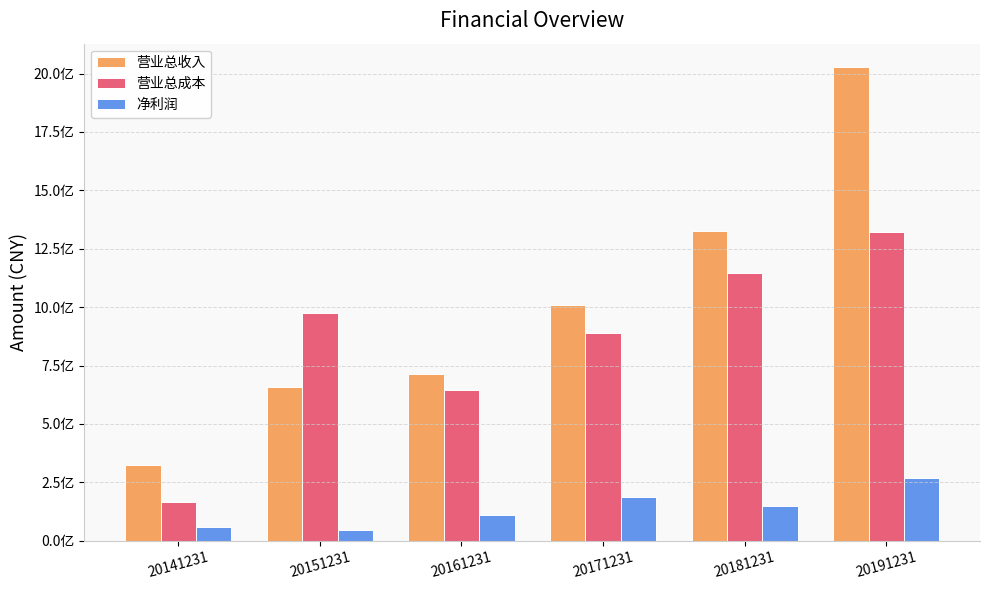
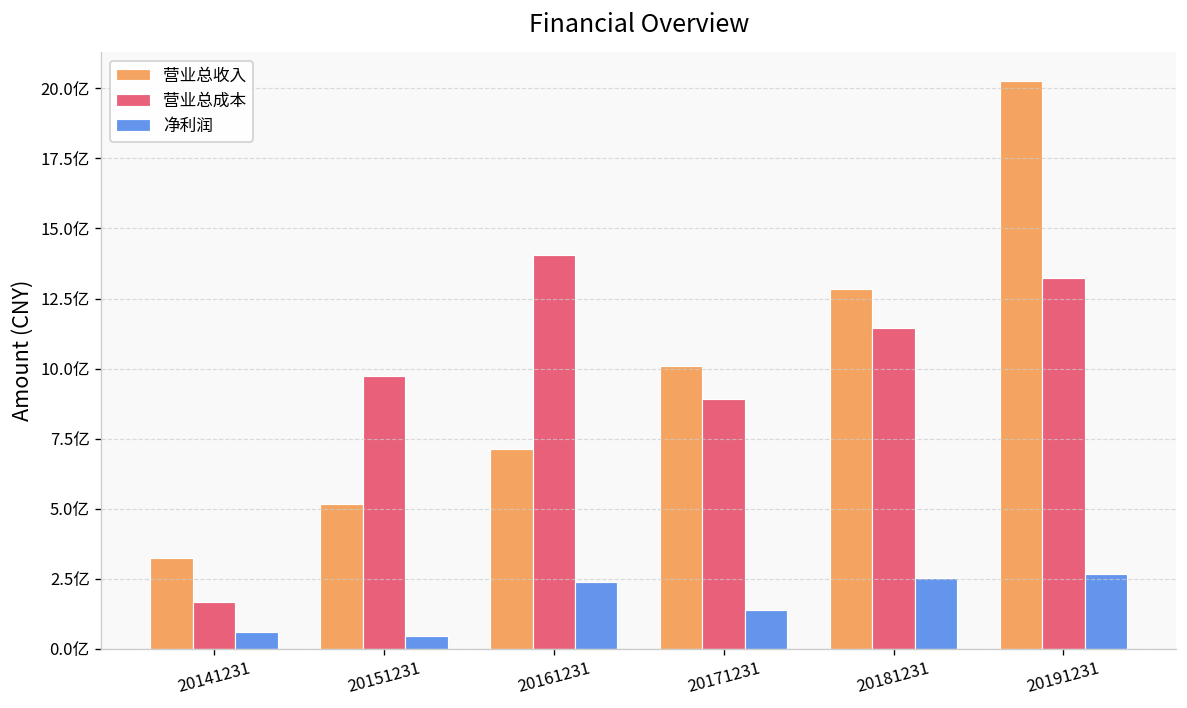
营业总收入, 20151231: 6.6亿 -> 5.2亿
营业总成本, 20161231: 6.5亿 -> 14.0亿
净利润, 20161231: 1.1亿 -> 2.4亿
净利润, 20171231: 1.9亿 -> 1.4亿
营业总收入, 20181231: 13.3亿 -> 12.8亿
净利润, 20181231: 1.5亿 -> 2.5亿
